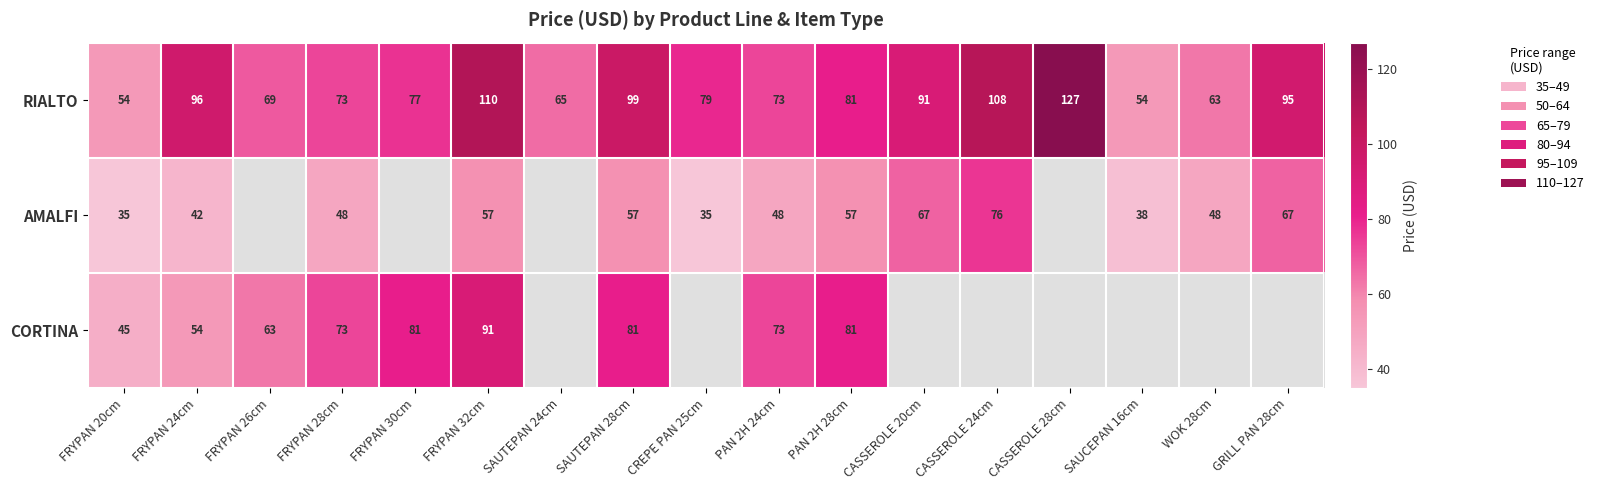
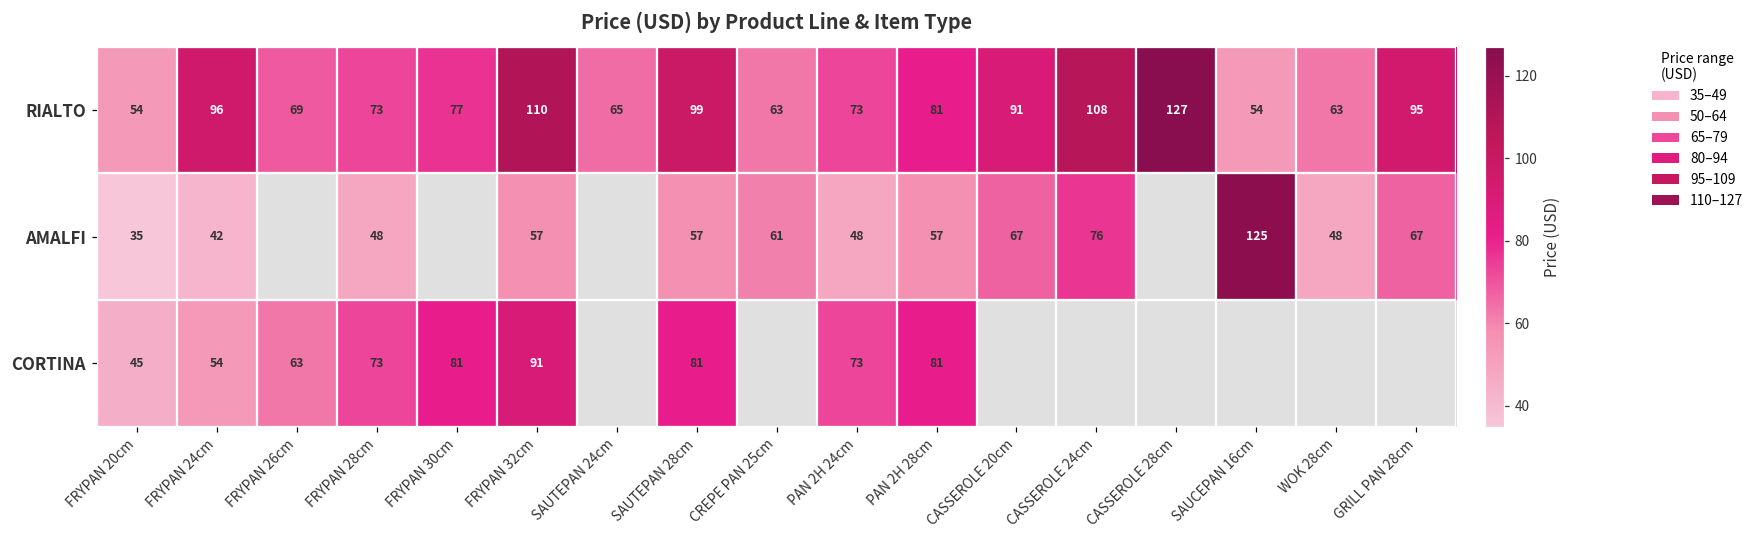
RIALTO, CREPE PAN 25cm: 79 -> 63
AMALFI, CREPE PAN 25cm: 35 -> 61
AMALFI, SAUCEPAN 16cm: 38 -> 125
